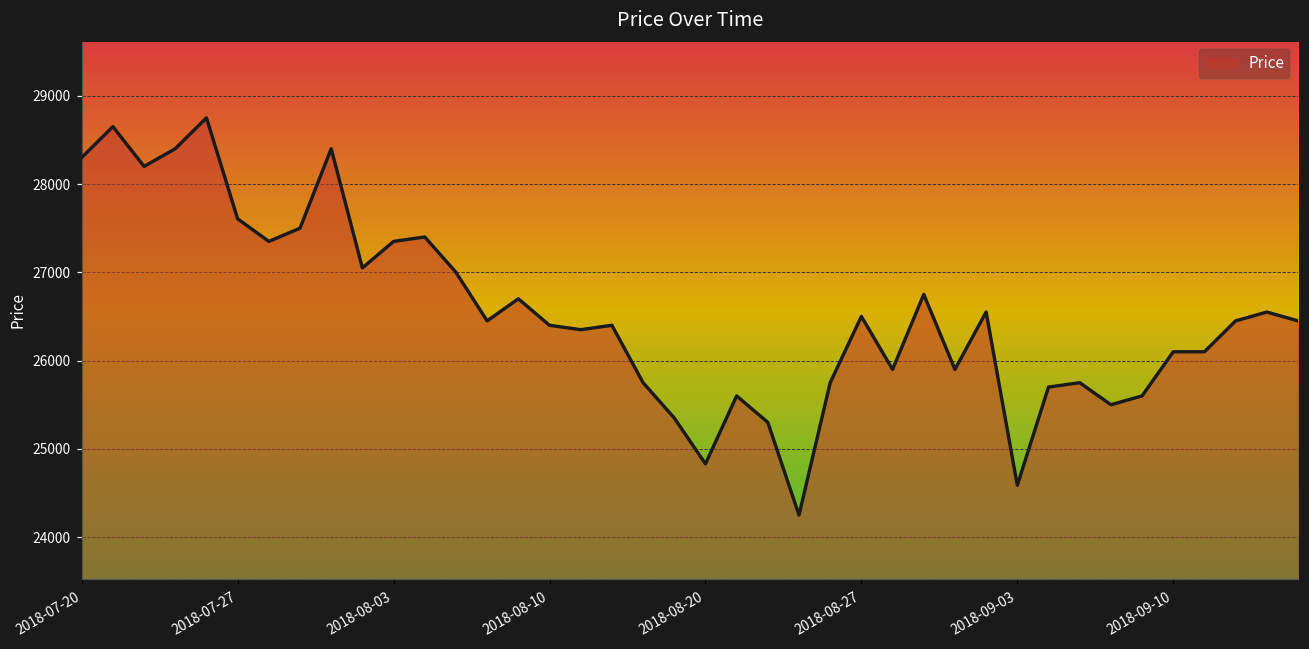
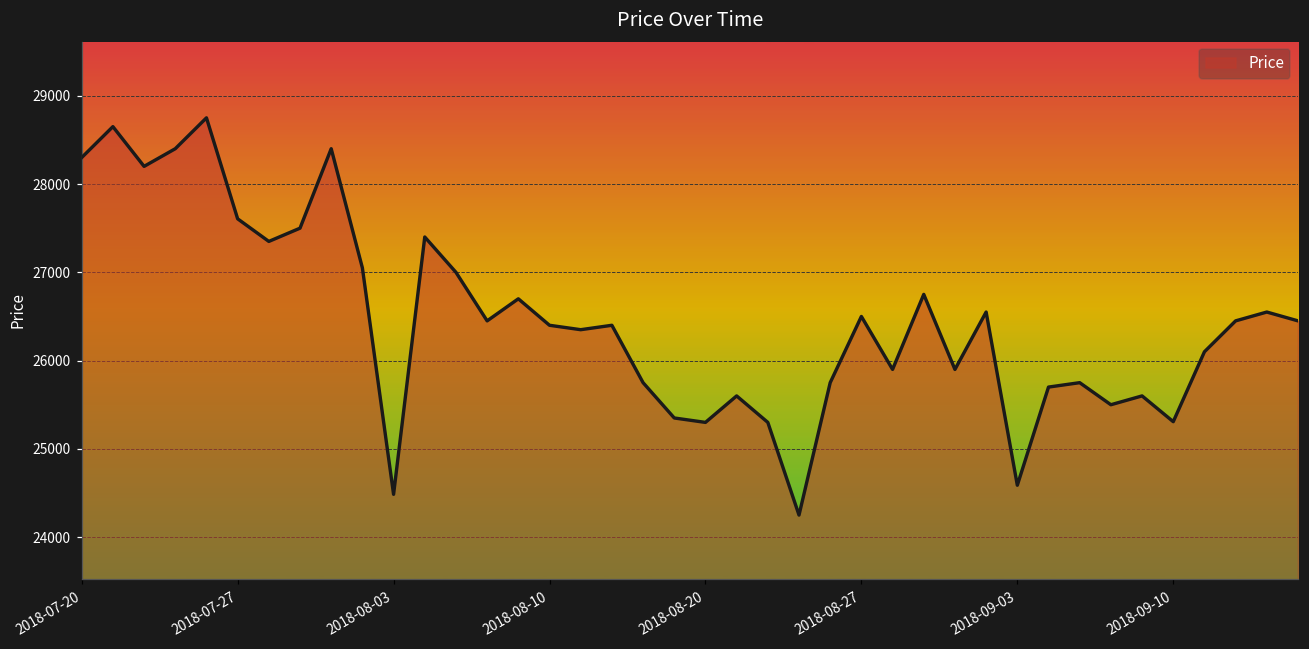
2018-08-03: 27400 -> 24500
2018-08-20: 24800 -> 25300
2018-09-10: 26100 -> 25300
